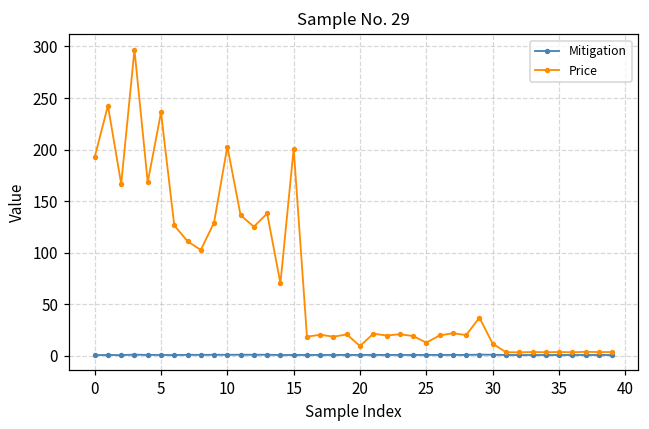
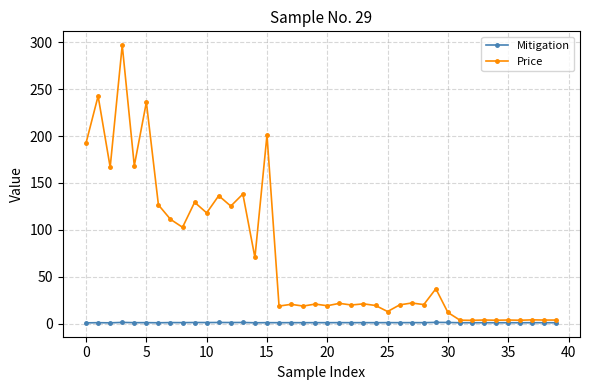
Price, 10: 200 -> 120
Price, 20: 10 -> 20
